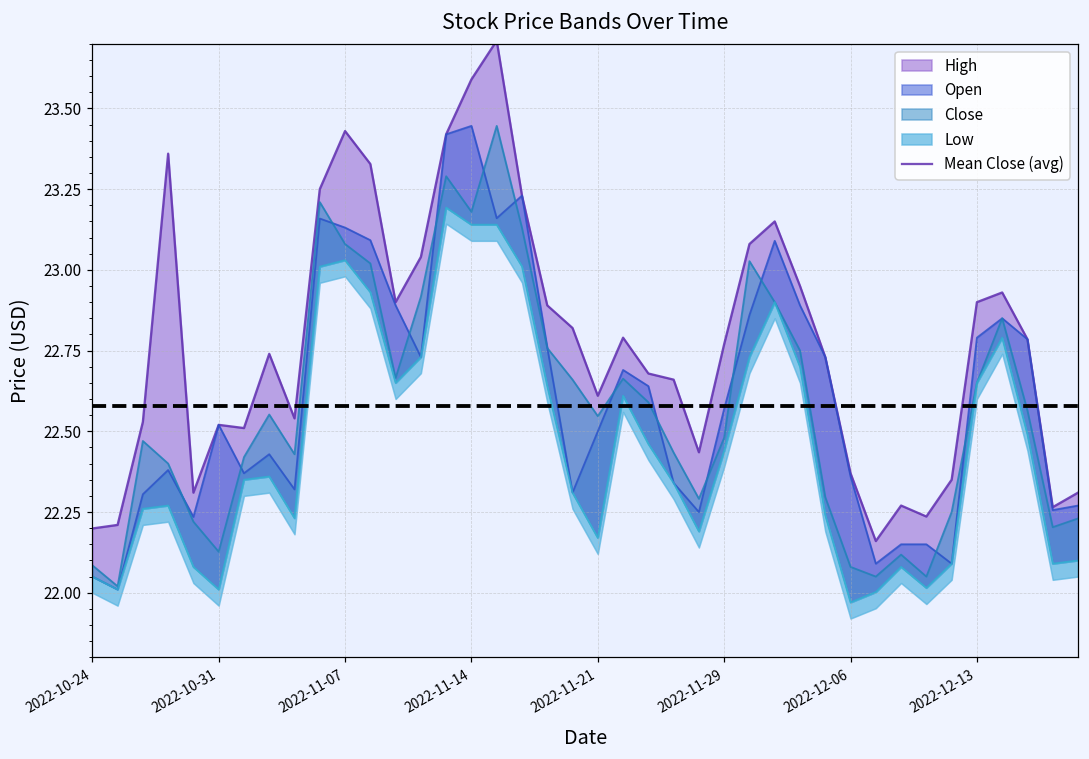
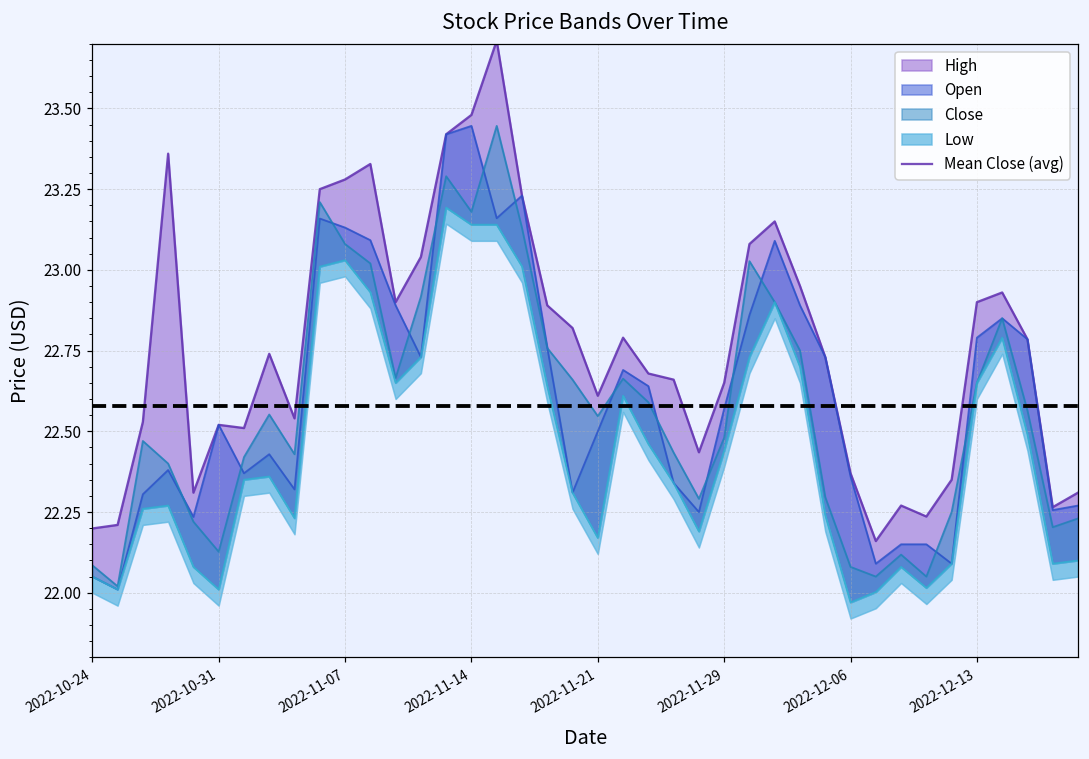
High, 2022-11-07: 23.43 -> 23.28
High, 2022-11-14: 23.59 -> 23.48
High, 2022-11-29: 22.77 -> 22.65
